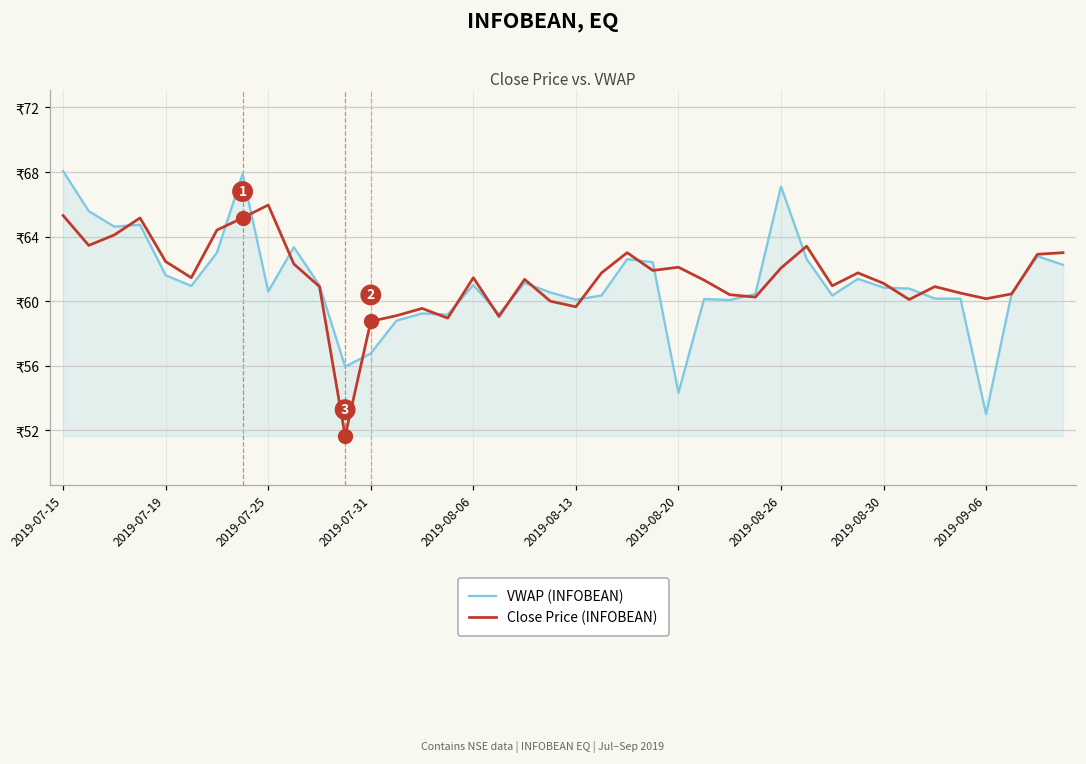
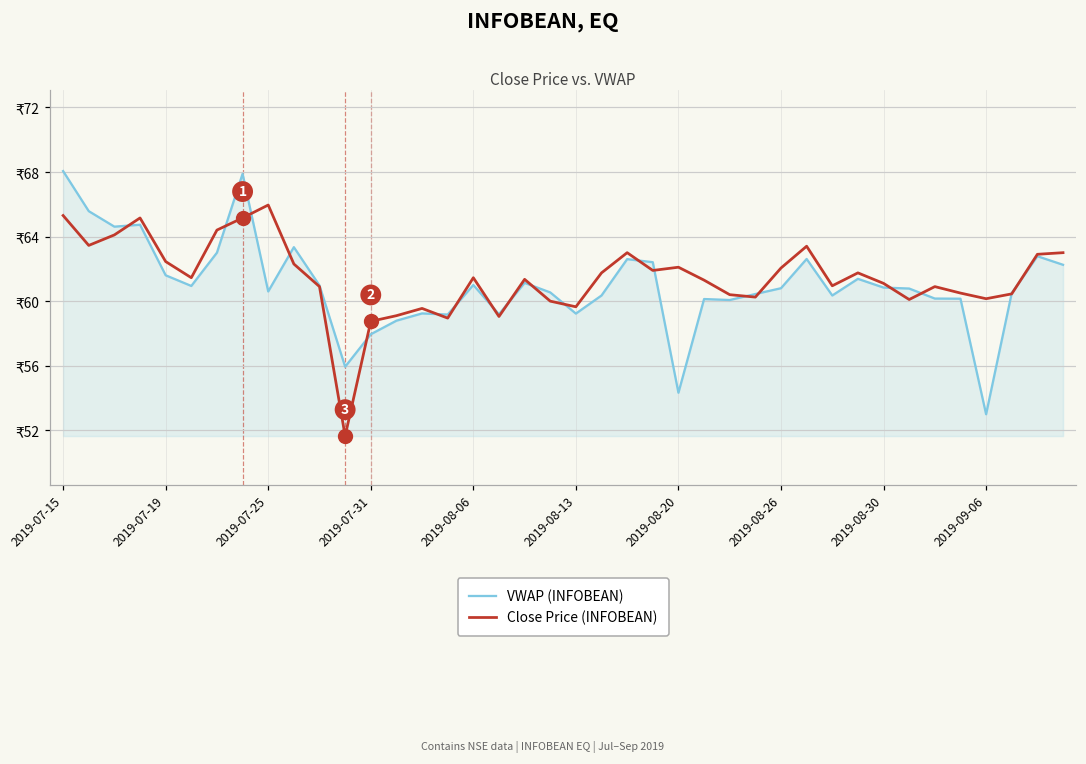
VWAP (INFOBEAN), 2019-07-31: ₹56.8 -> ₹58.0
VWAP (INFOBEAN), 2019-08-13: ₹60.1 -> ₹59.2
VWAP (INFOBEAN), 2019-08-26: ₹67.1 -> ₹60.8
